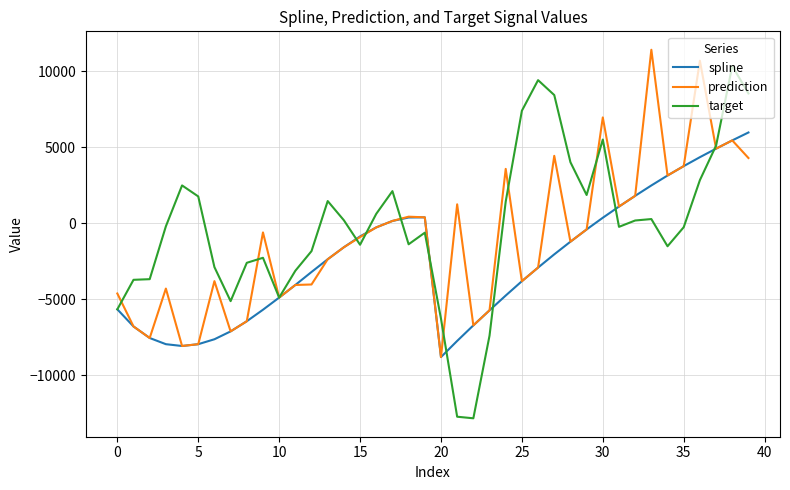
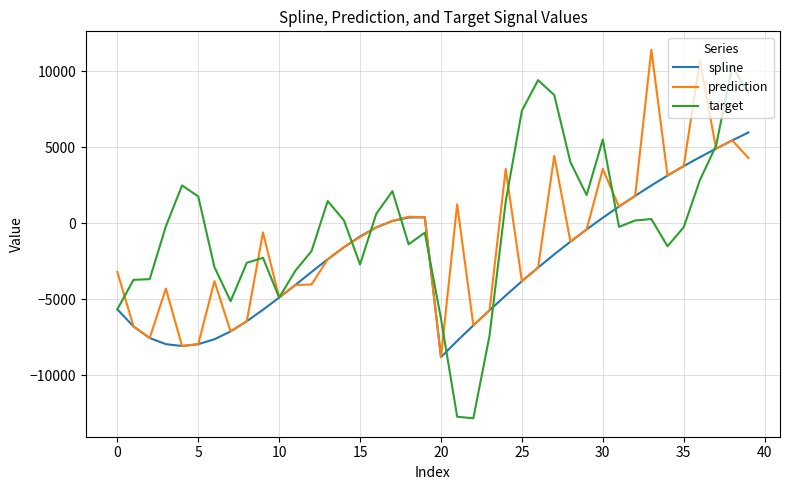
prediction, 0: -4600 -> -3200
target, 15: -1400 -> -2700
prediction, 30: 6900 -> 3600
